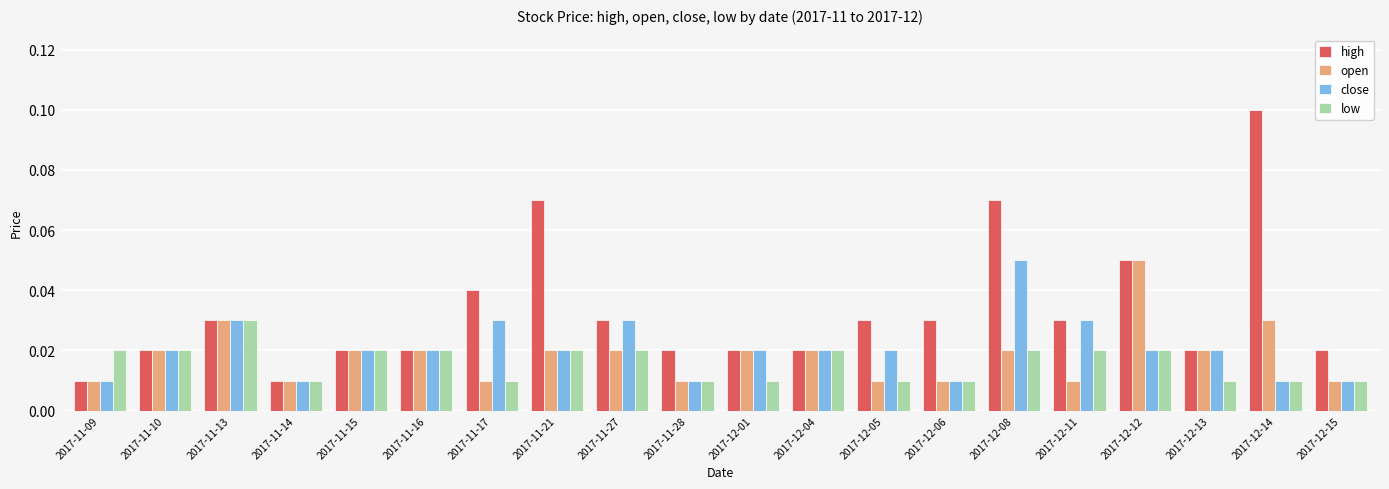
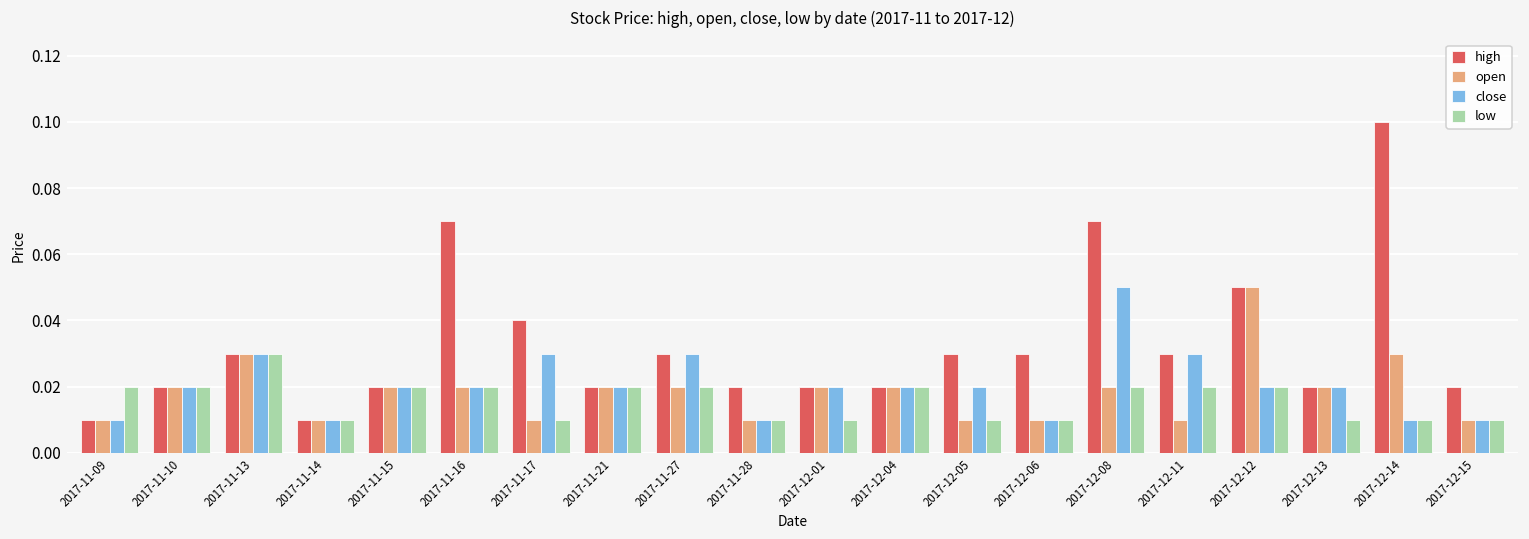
high, 2017-11-16: 0.02 -> 0.07
high, 2017-11-21: 0.07 -> 0.02
